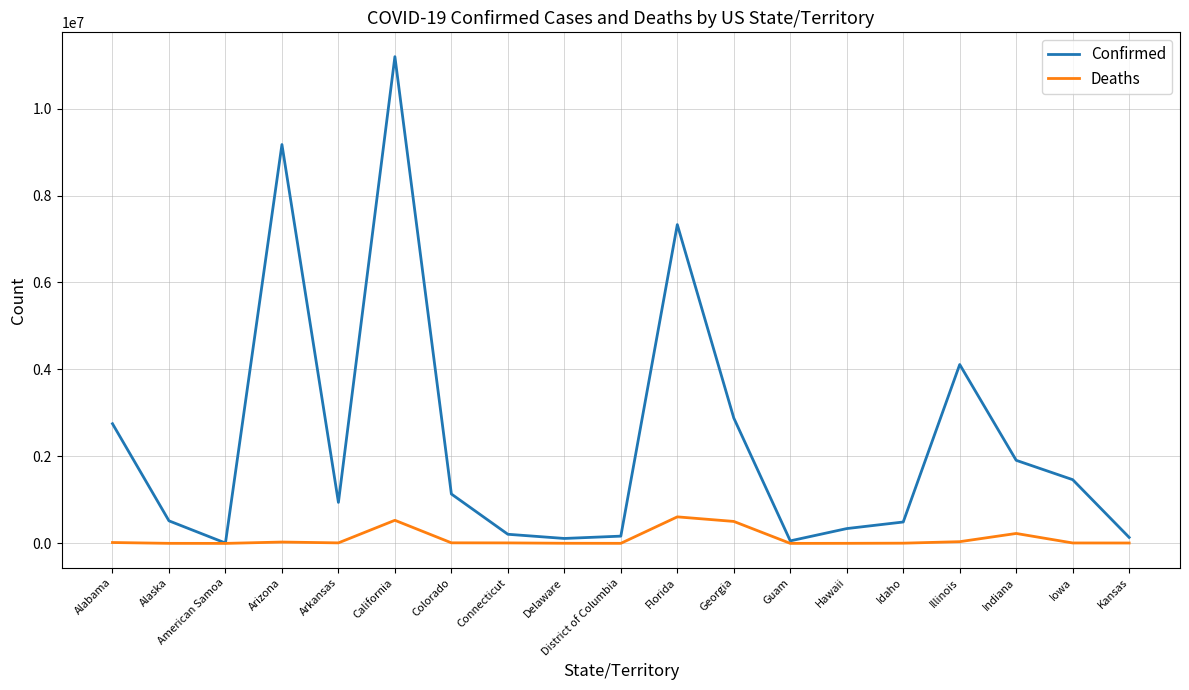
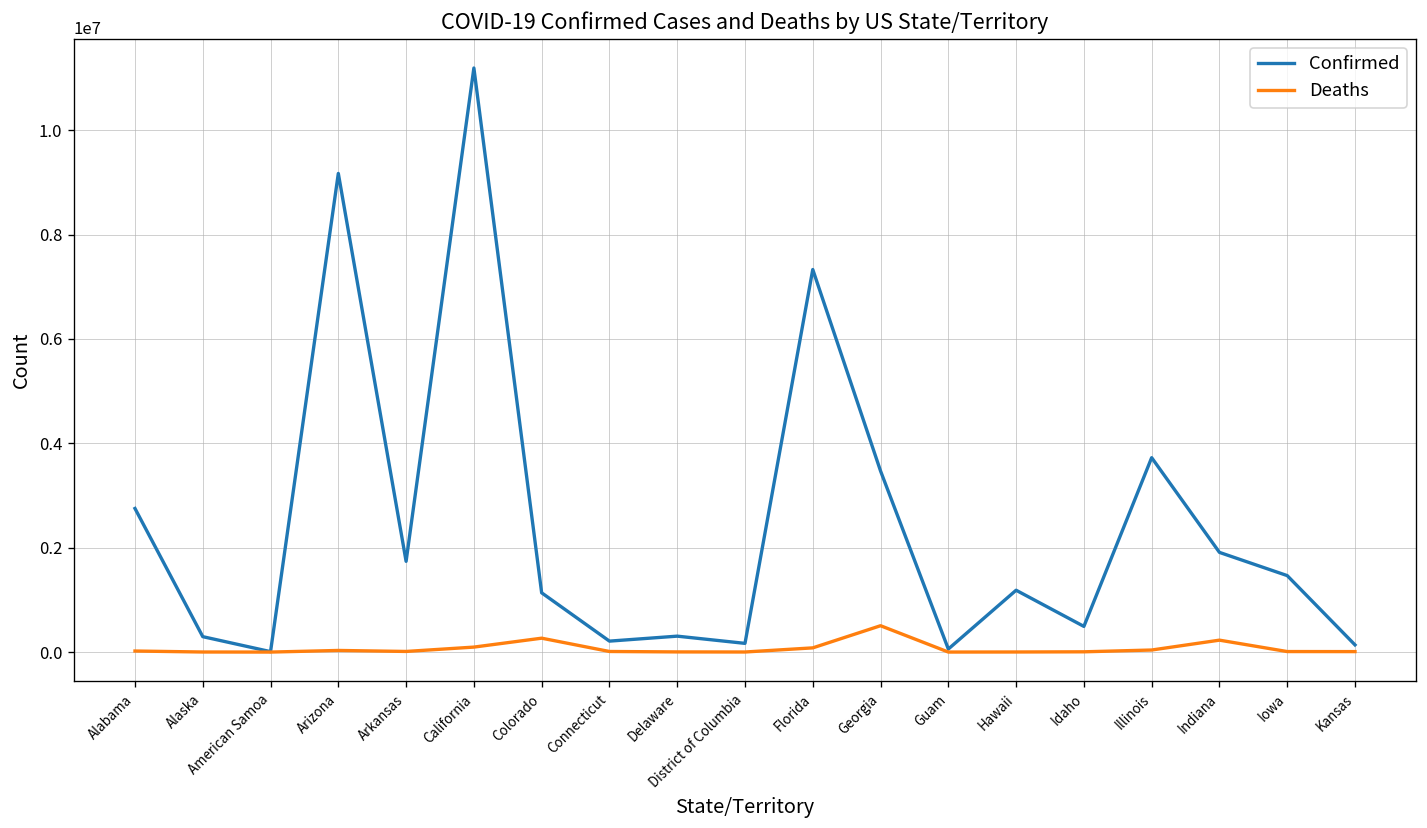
Confirmed, Alaska: 500000 -> 300000
Confirmed, Arkansas: 900000 -> 1700000
Deaths, California: 500000 -> 100000
Deaths, Colorado: 0 -> 300000
Confirmed, Delaware: 100000 -> 300000
Deaths, Florida: 600000 -> 100000
Confirmed, Georgia: 2900000 -> 3500000
Confirmed, Hawaii: 300000 -> 1200000
Confirmed, Illinois: 4100000 -> 3700000
